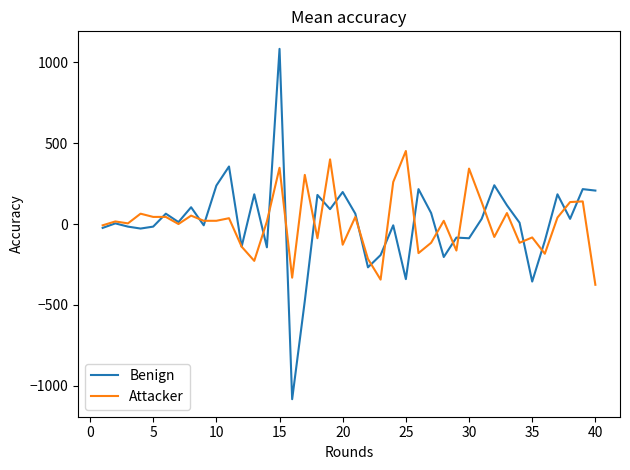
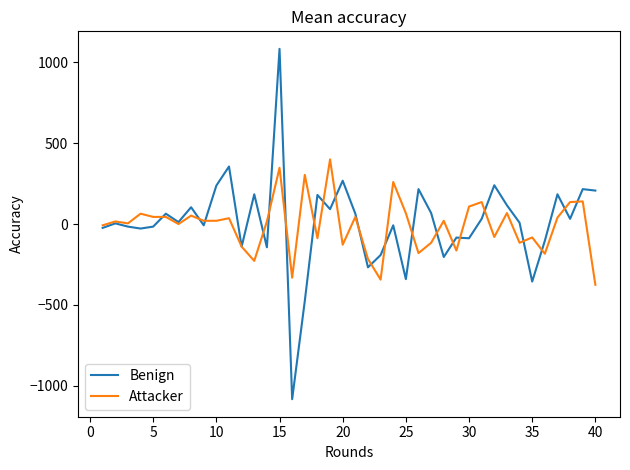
Benign, 20: 200 -> 270
Attacker, 25: 450 -> 70
Attacker, 30: 340 -> 110
